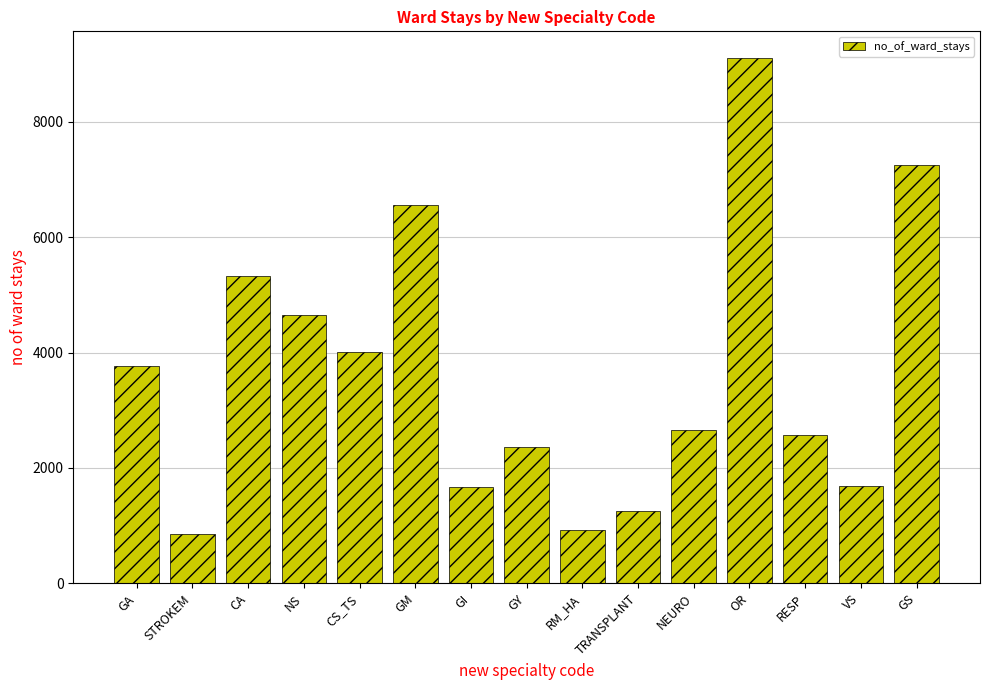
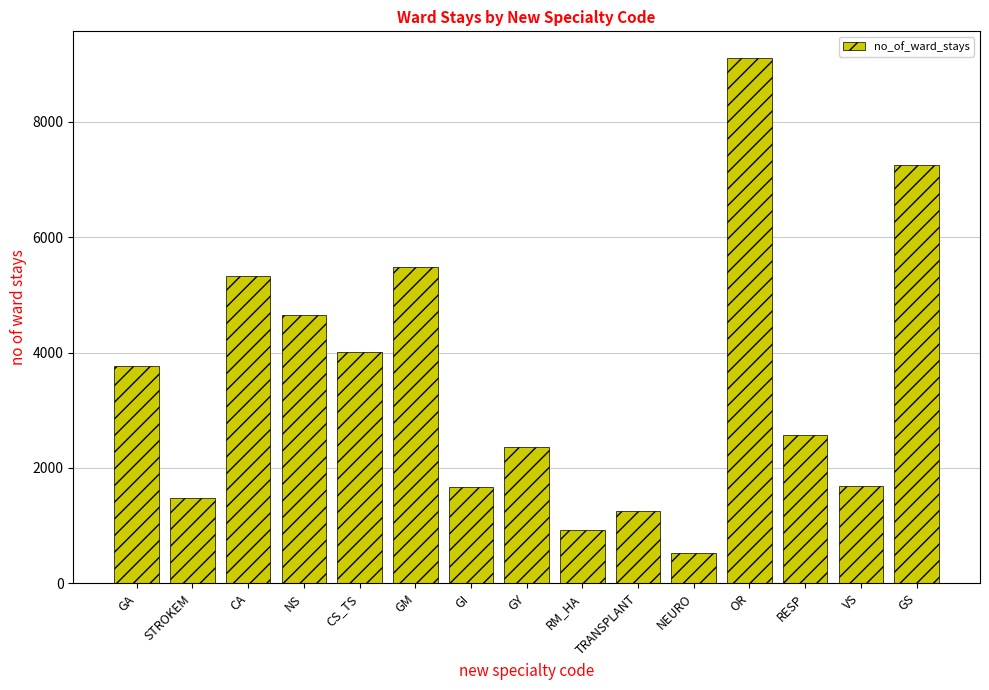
STROKEM: 900 -> 1500
GM: 6600 -> 5500
NEURO: 2700 -> 500
